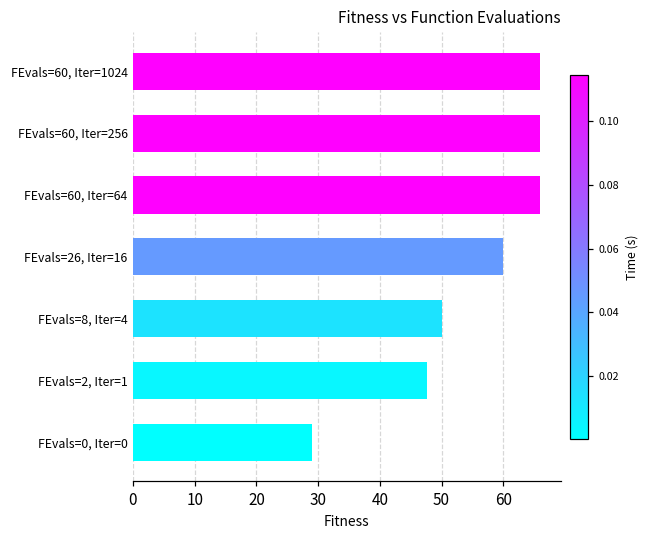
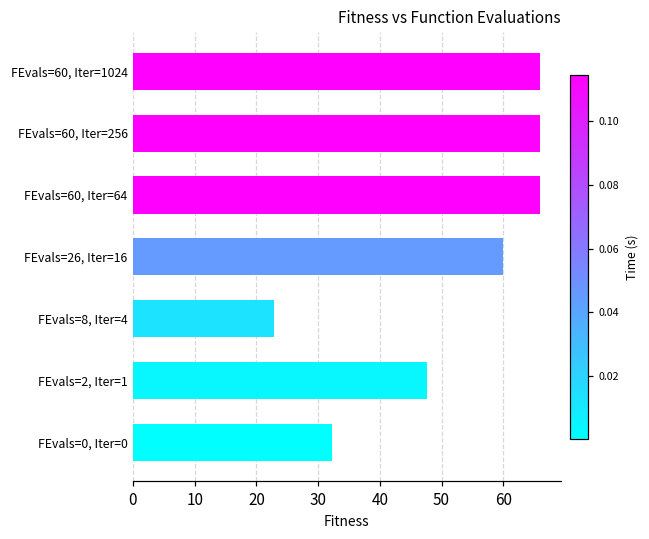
FEvals=8, Iter=4: 50 -> 23
FEvals=0, Iter=0: 29 -> 32
